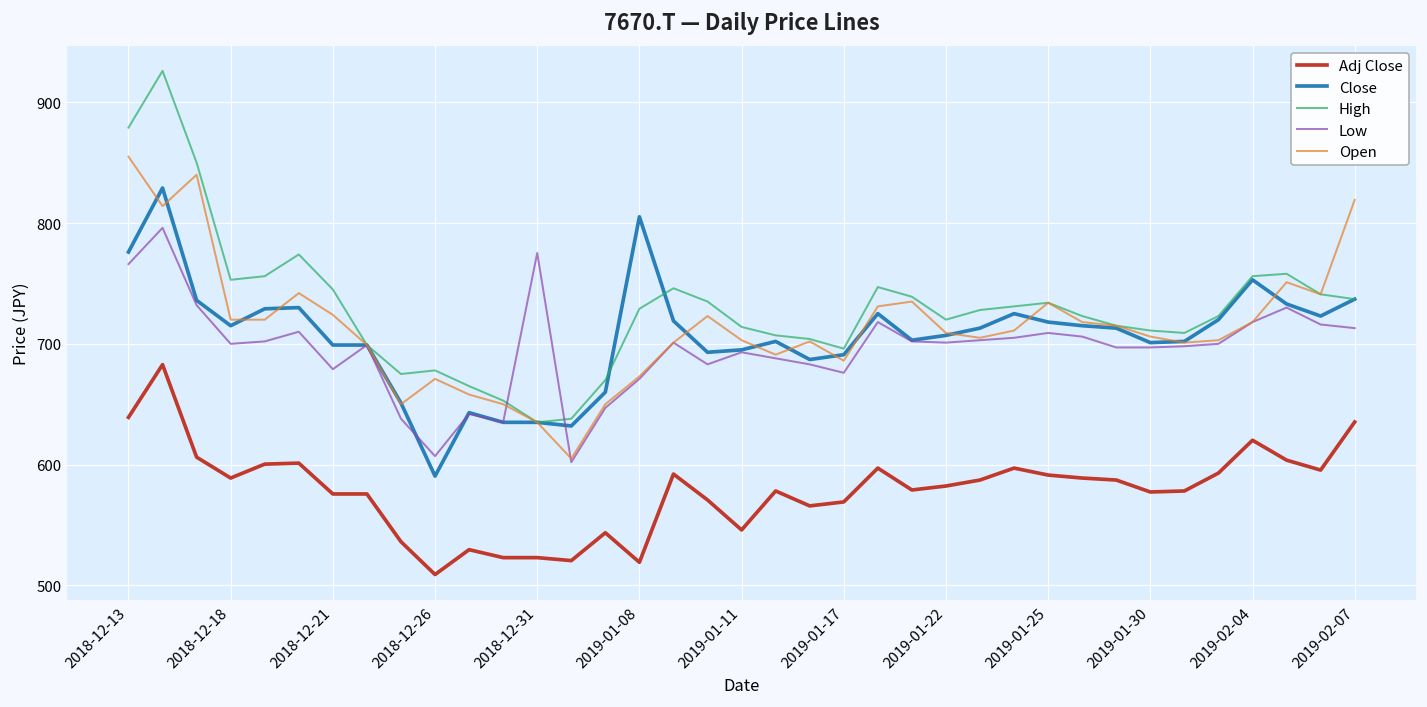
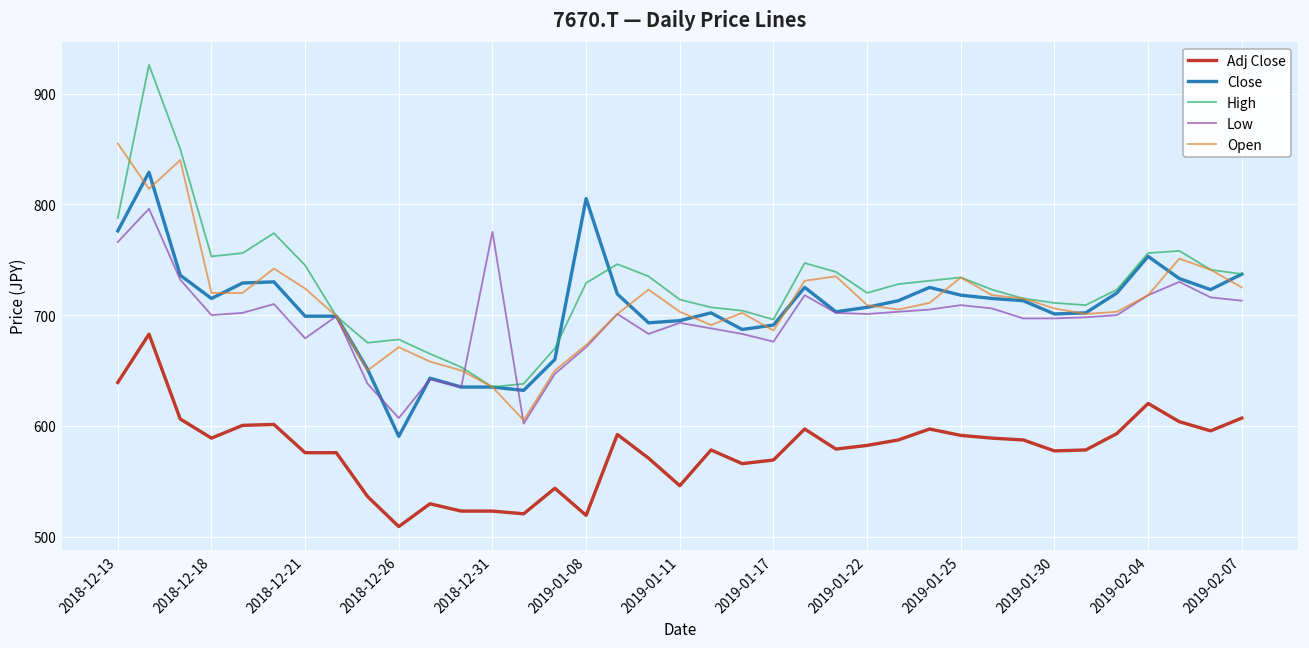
High, 2018-12-13: 879 -> 788
Adj Close, 2019-02-07: 635 -> 607
Open, 2019-02-07: 819 -> 725
